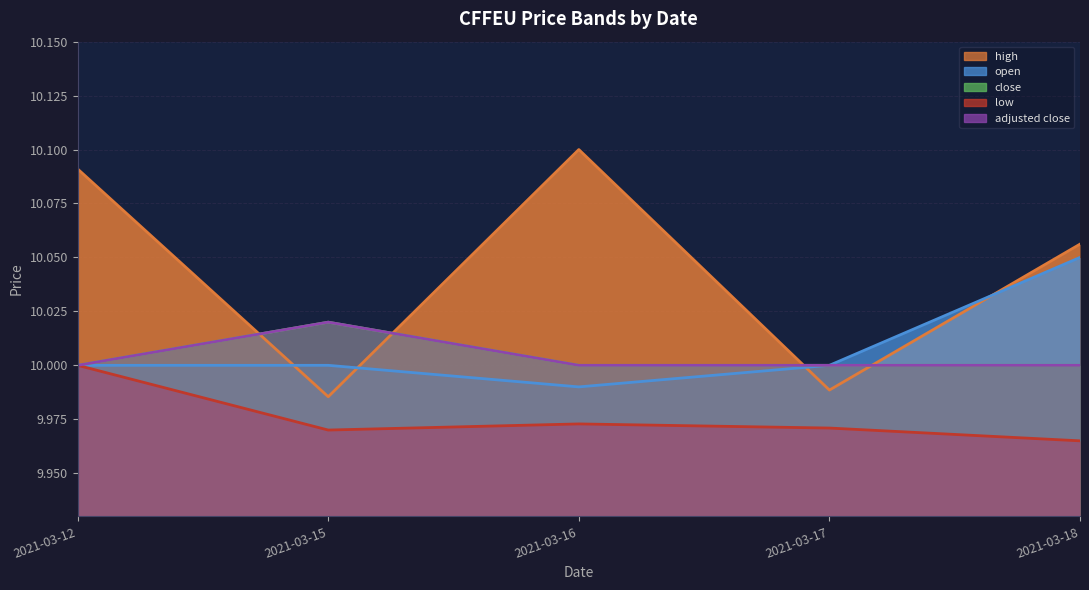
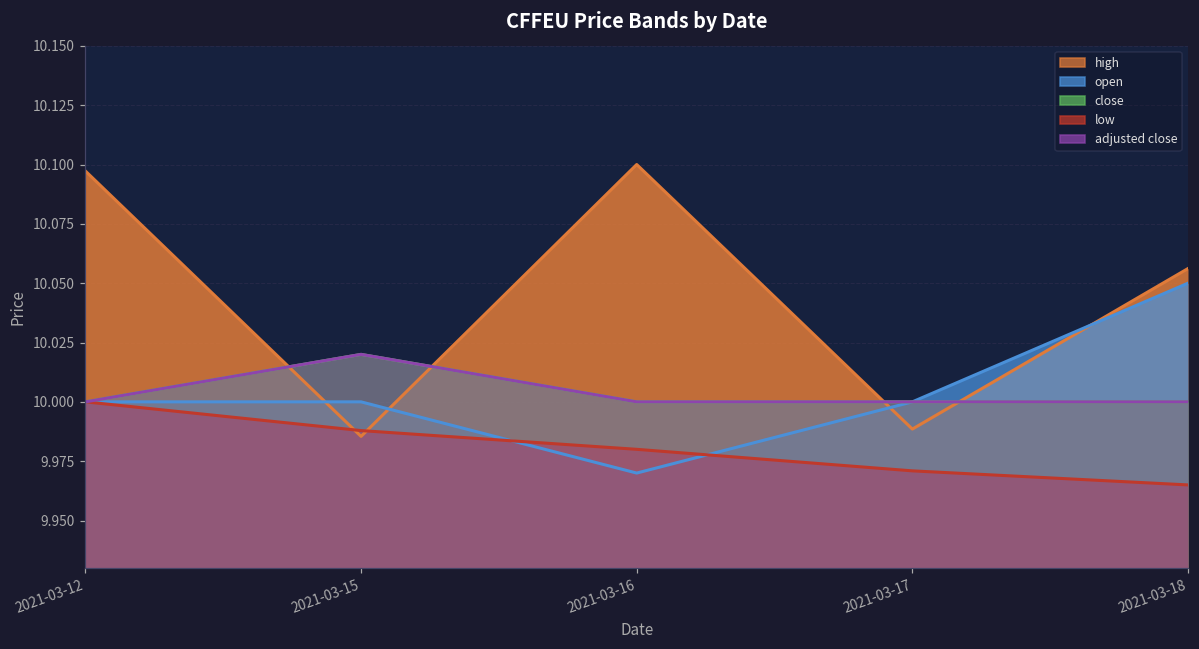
high, 2021-03-12: 10.091 -> 10.097
low, 2021-03-15: 9.970 -> 9.988
open, 2021-03-16: 9.99 -> 9.97
low, 2021-03-16: 9.973 -> 9.980
